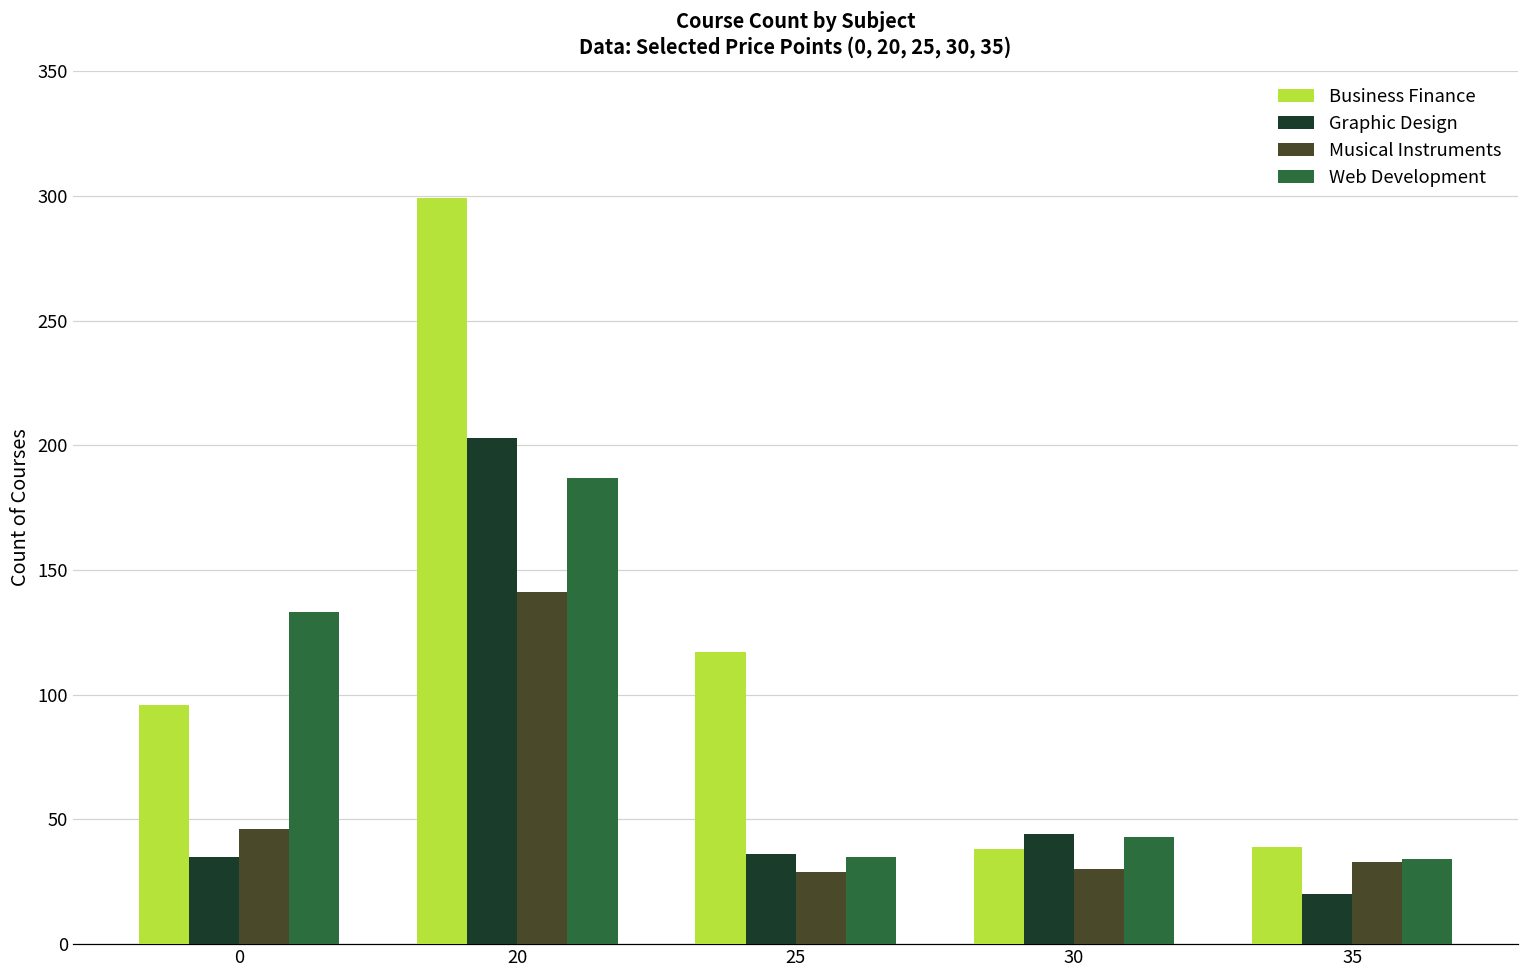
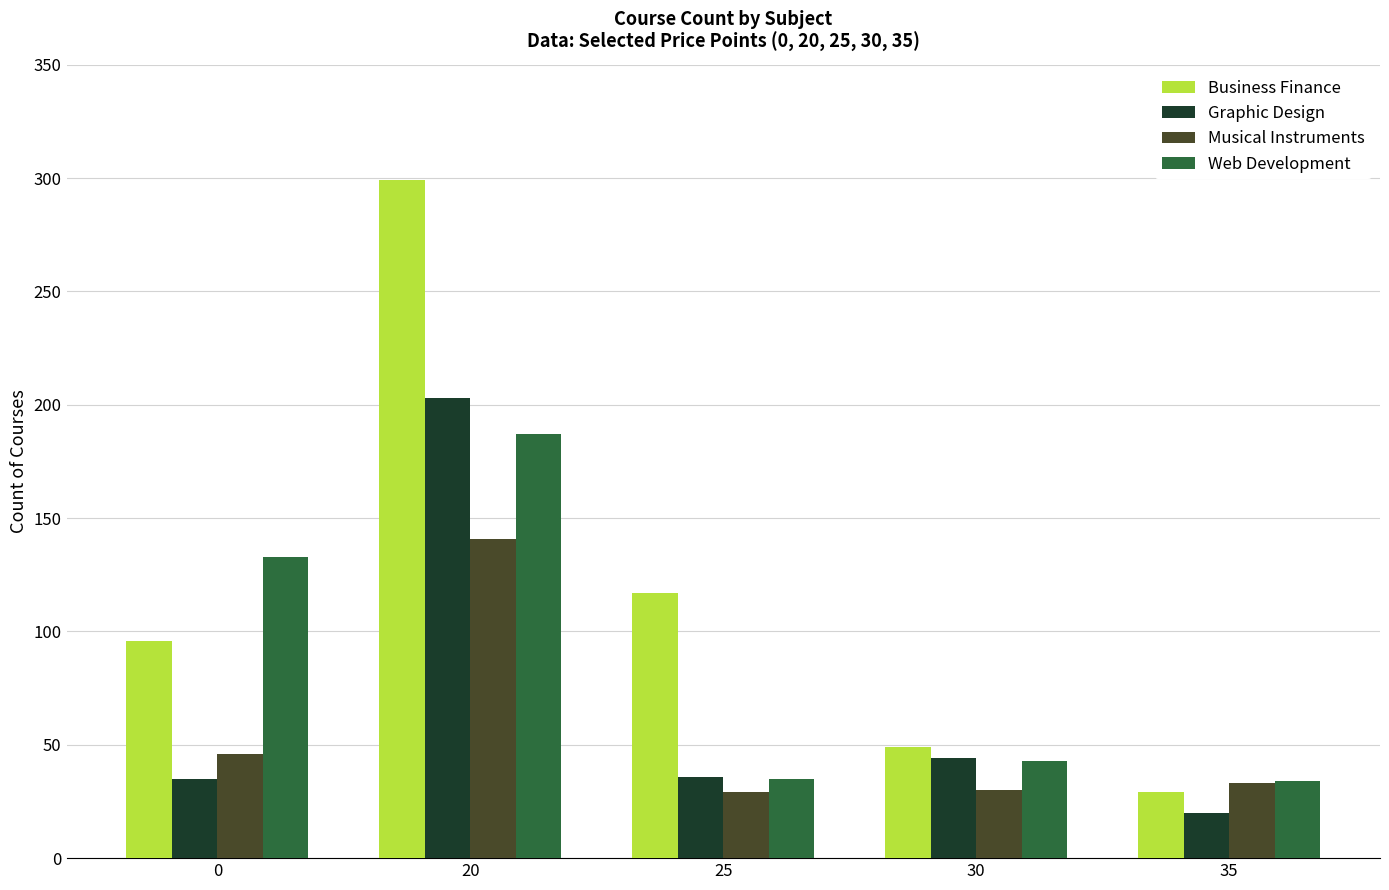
Business Finance, 30: 38 -> 49
Business Finance, 35: 39 -> 29
